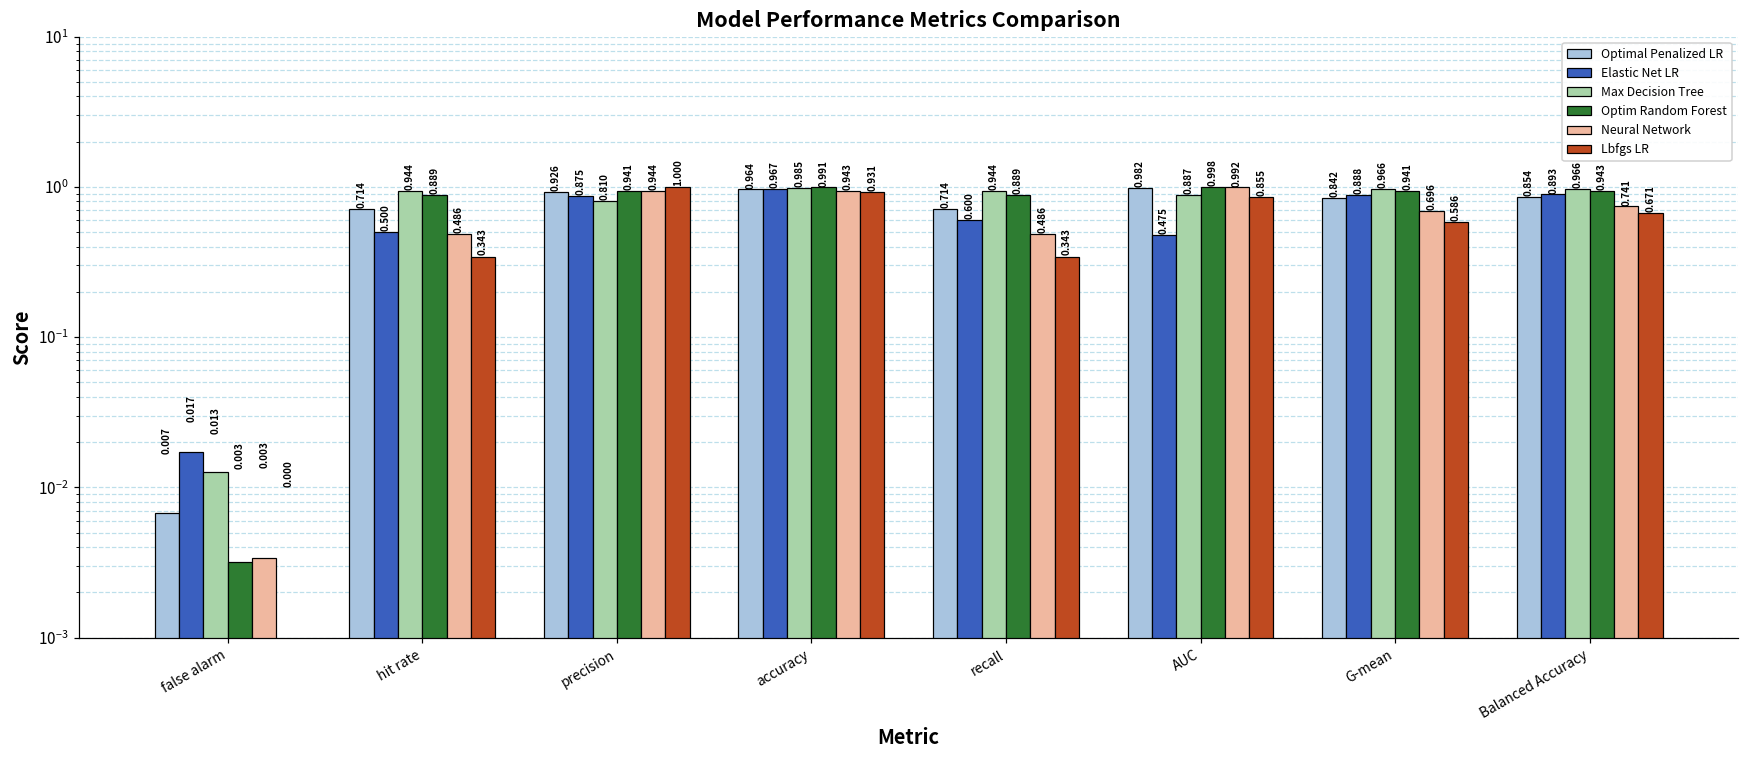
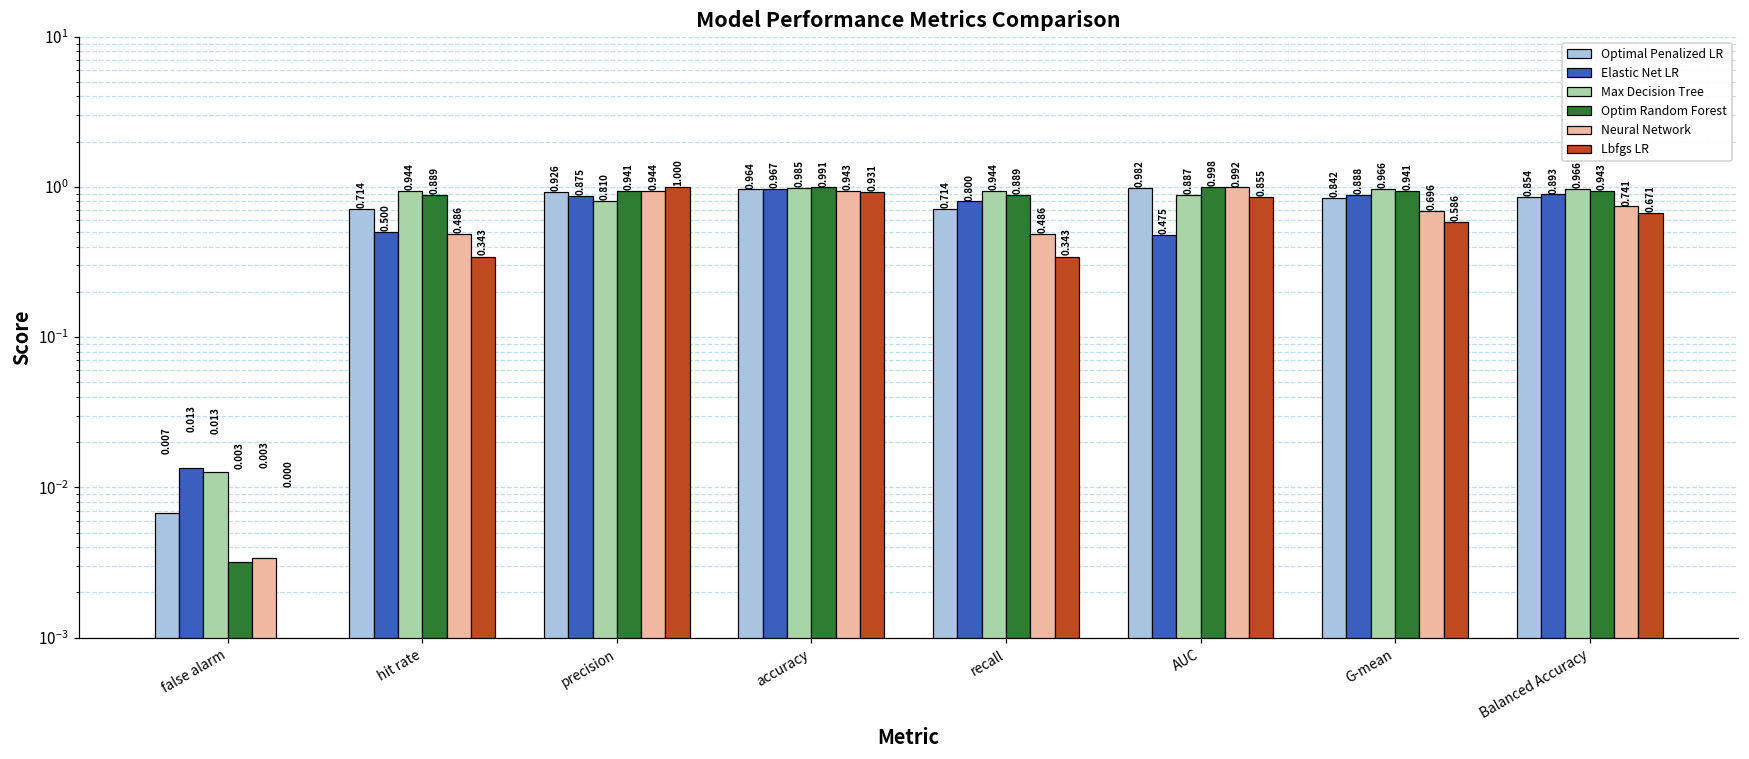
Elastic Net LR, false alarm: 0.017 -> 0.013
Elastic Net LR, recall: 0.600 -> 0.800
